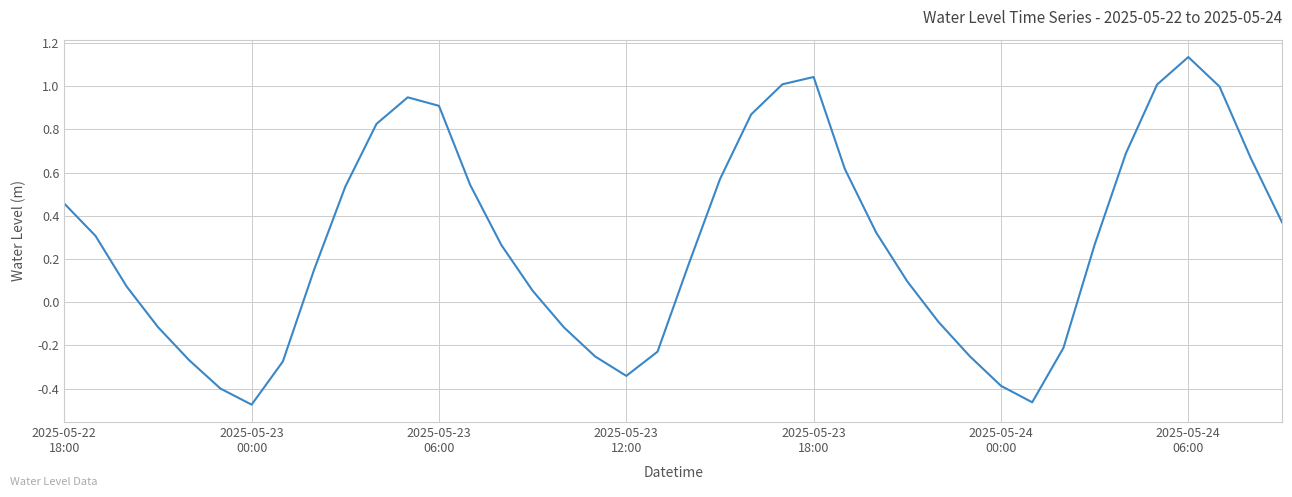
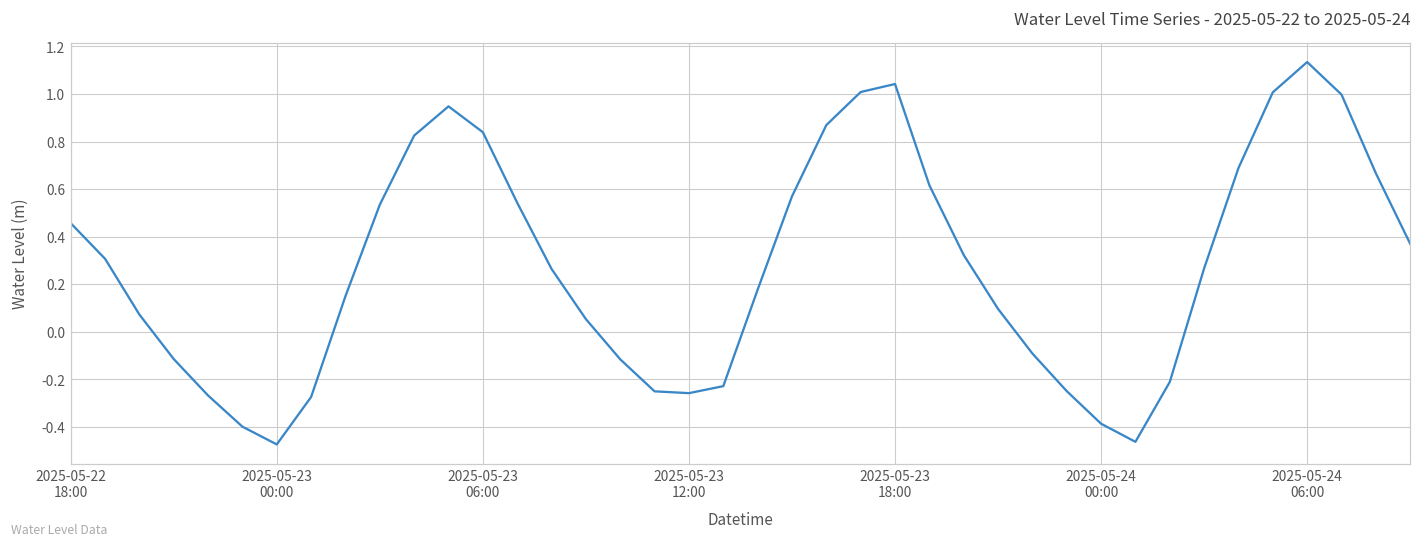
2025-05-23 06:00: 0.91 -> 0.84
2025-05-23 12:00: -0.34 -> -0.26
